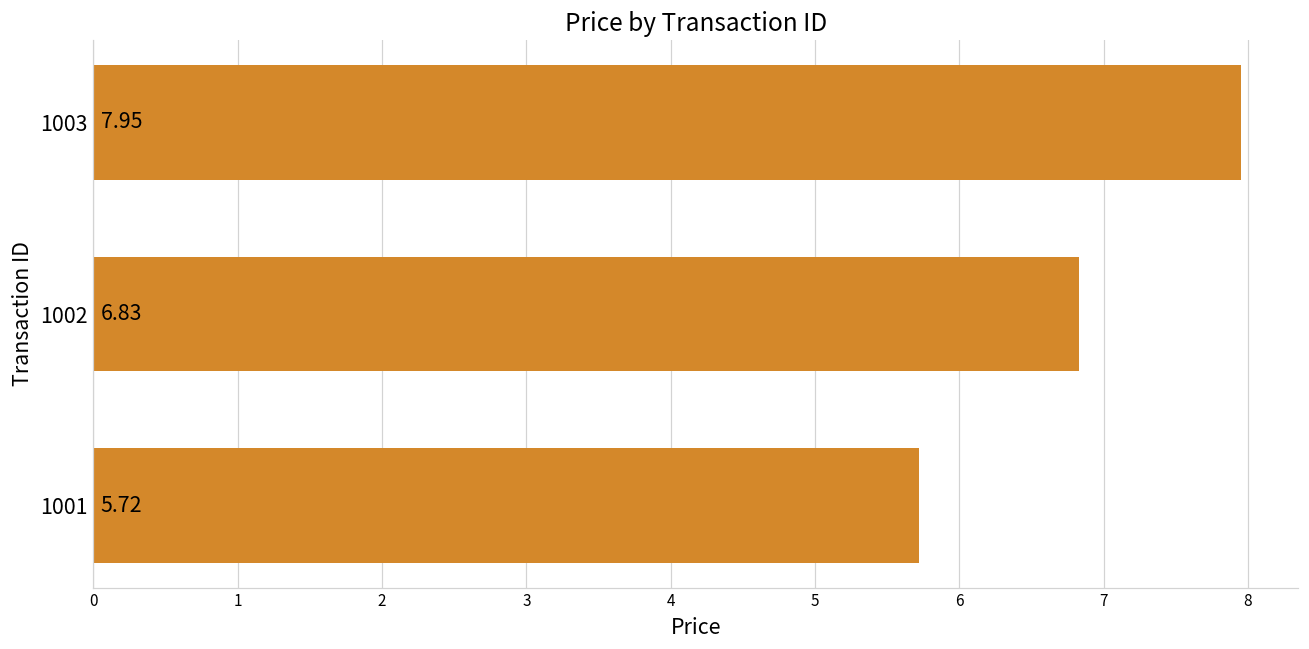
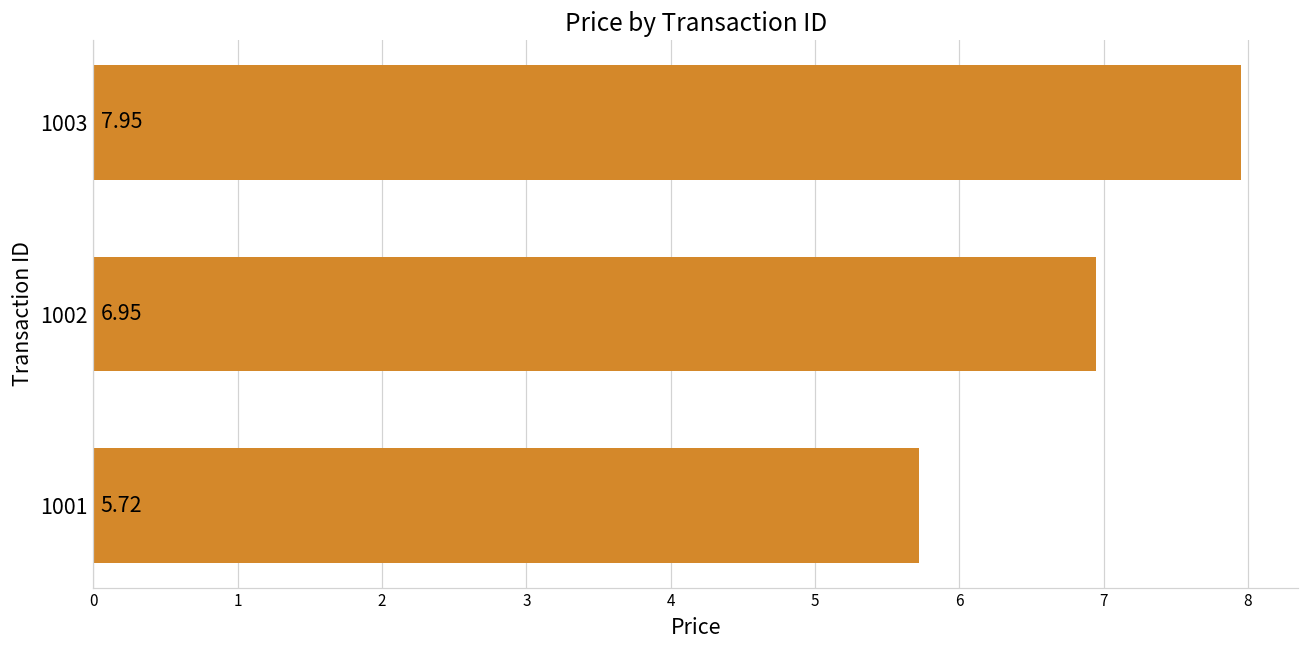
1002: 6.83 -> 6.95
